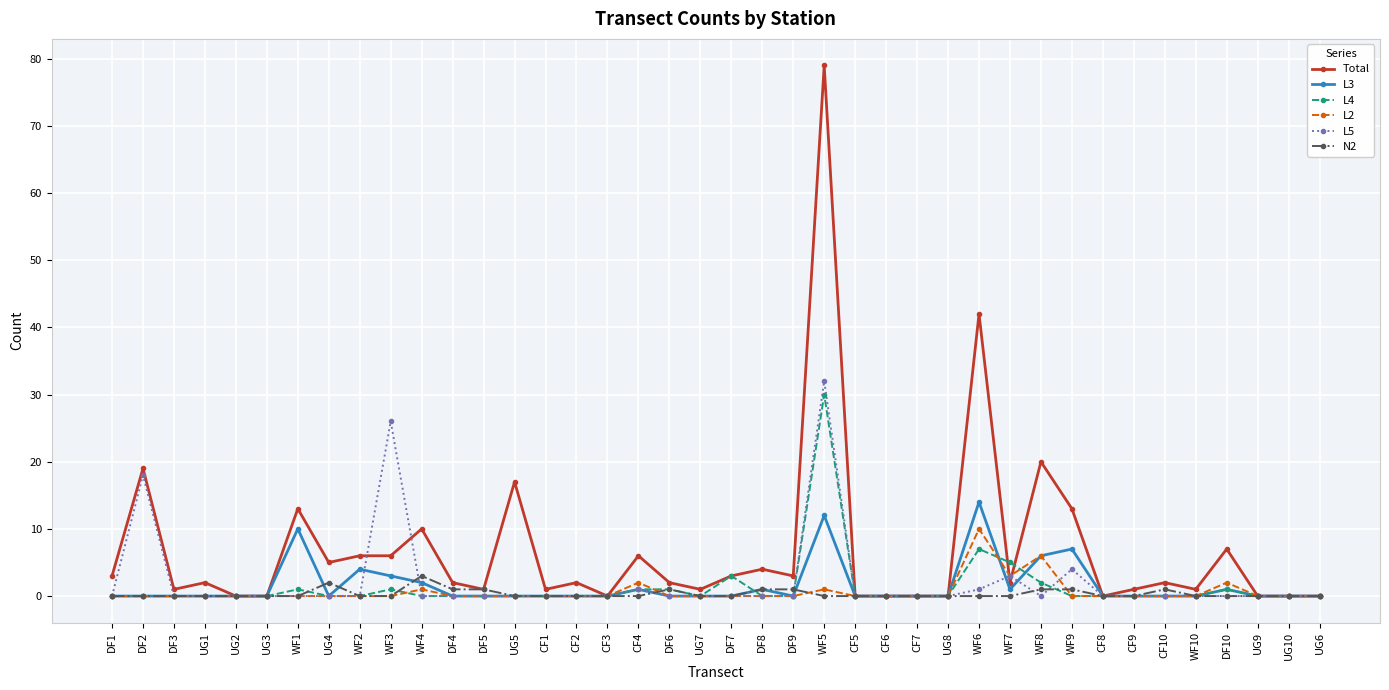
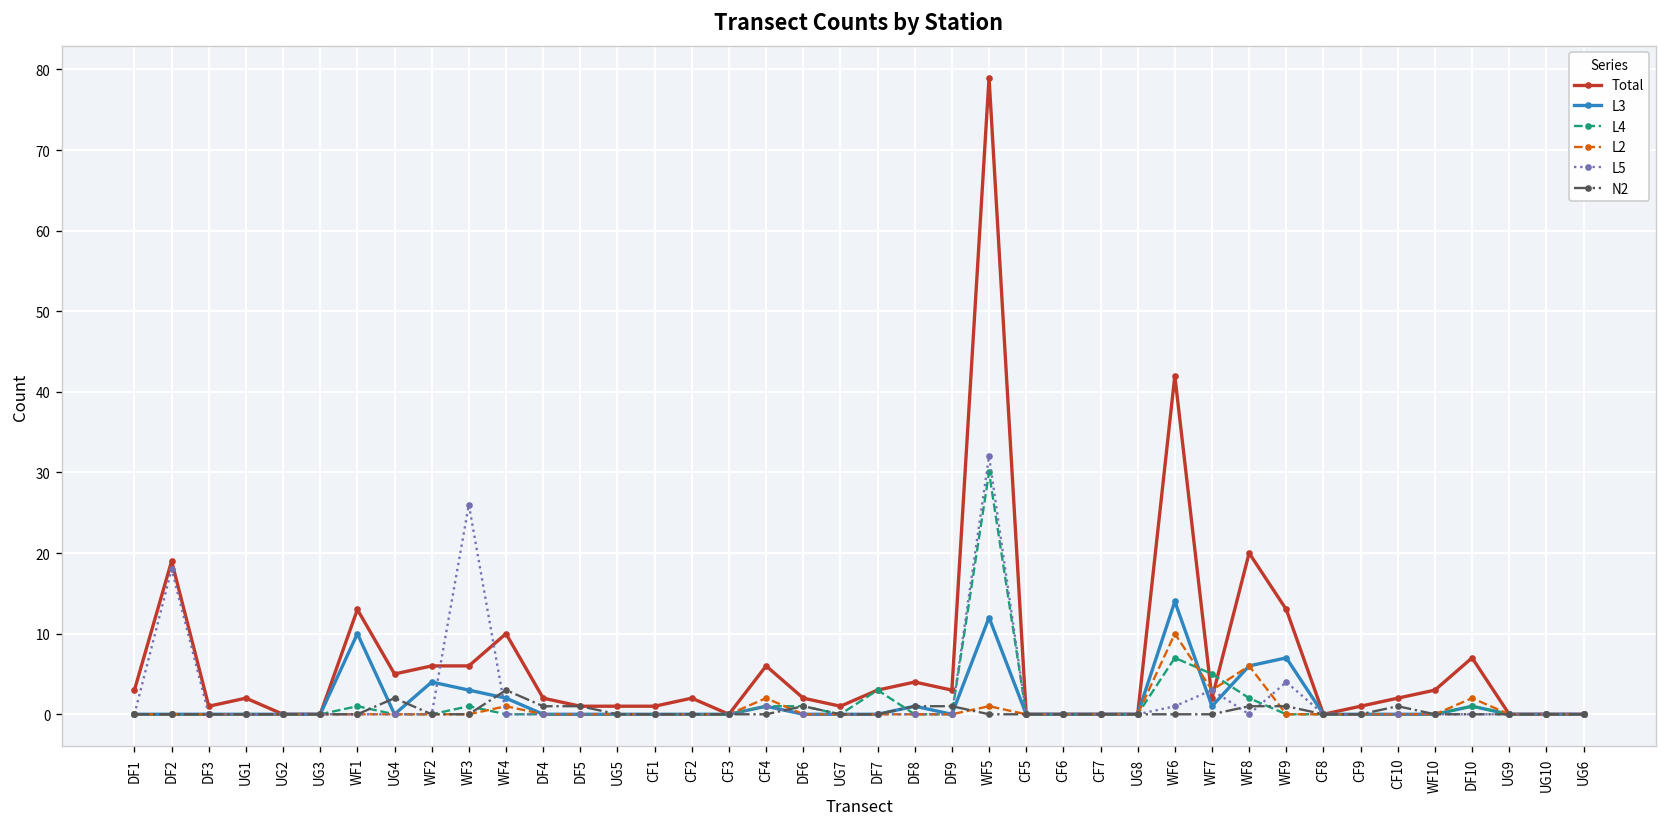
Total, UG5: 17 -> 1
Total, WF10: 1 -> 3
